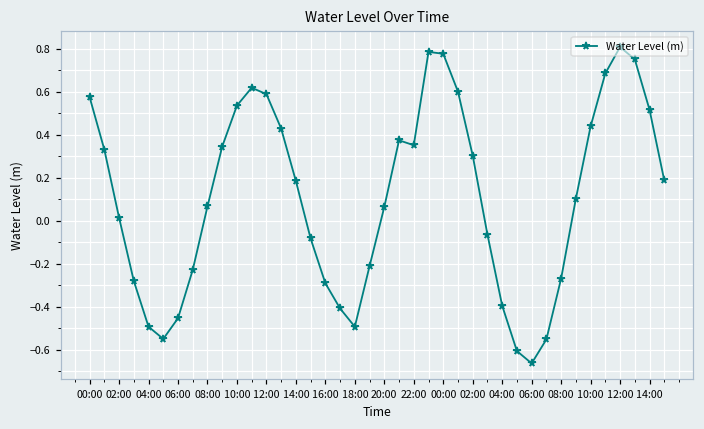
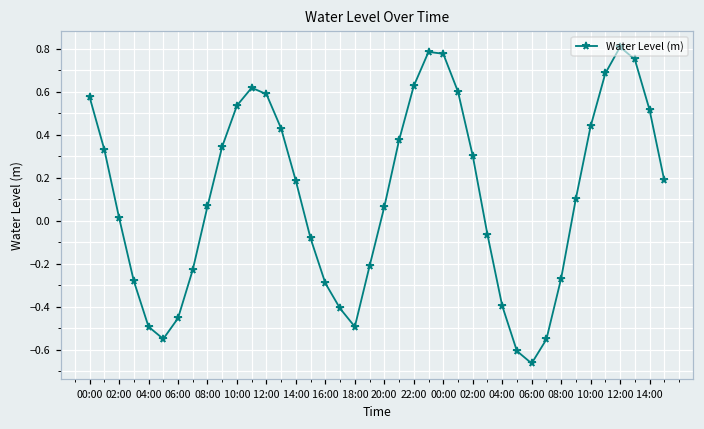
22:00: 0.35 -> 0.63
